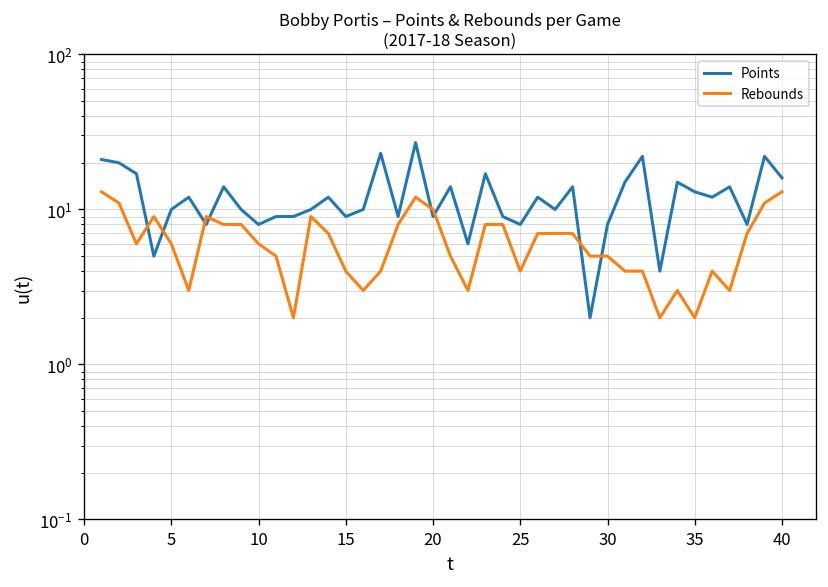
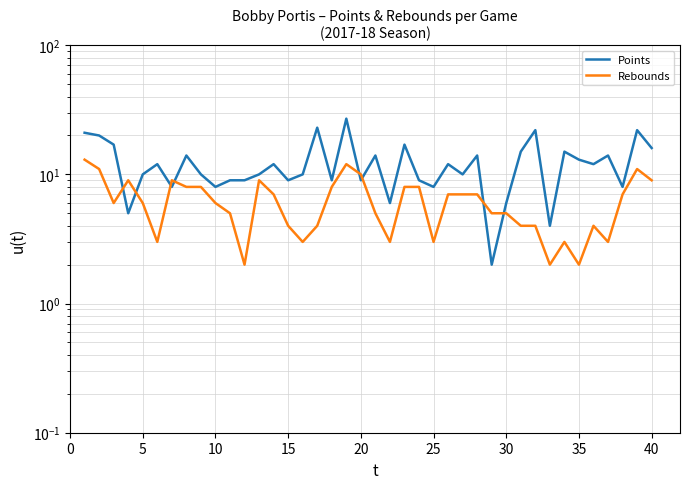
Rebounds, 25: 4 -> 3
Points, 30: 8 -> 6
Rebounds, 40: 13 -> 9
